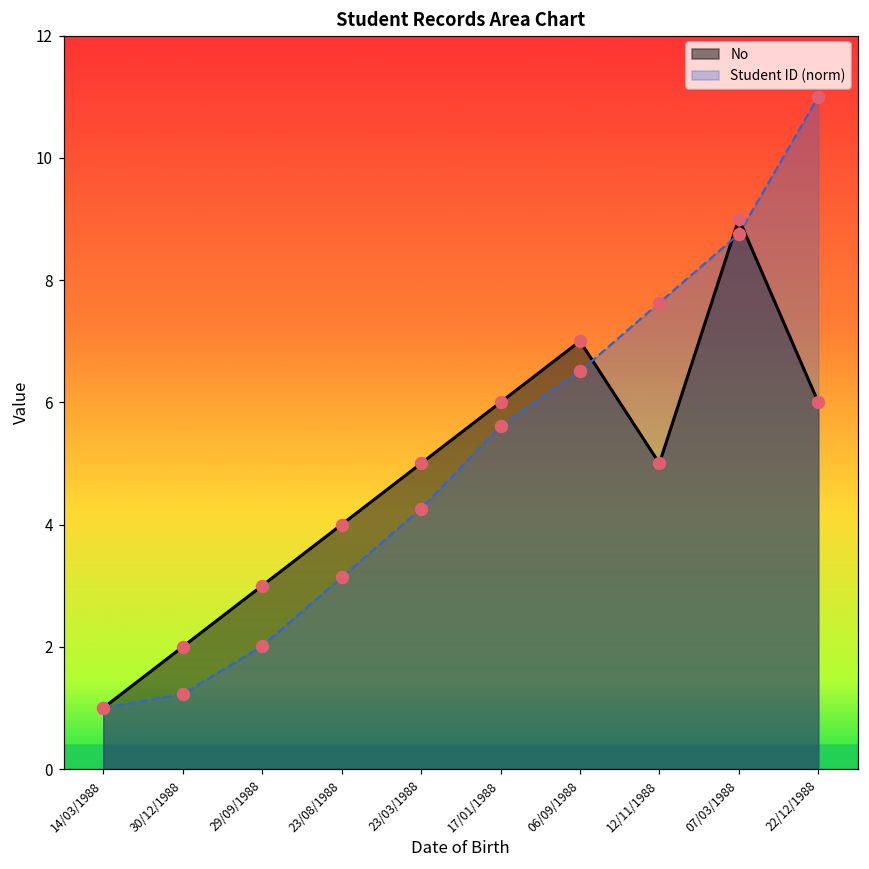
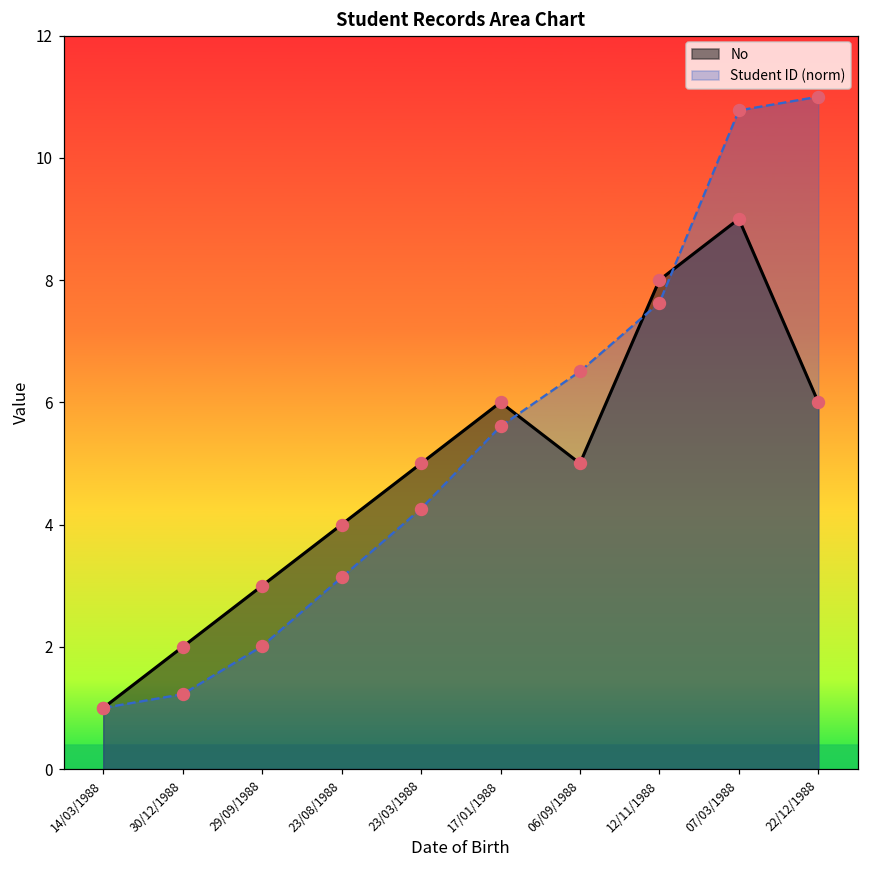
No, 06/09/1988: 7 -> 5
No, 12/11/1988: 5 -> 8
Student ID (norm), 07/03/1988: 8.8 -> 10.8
